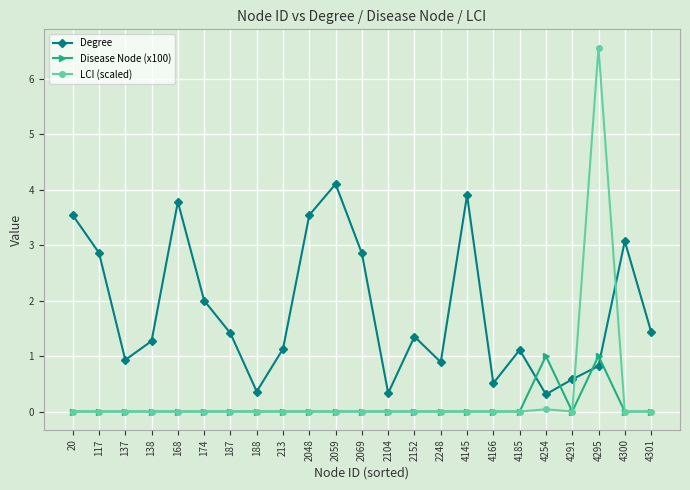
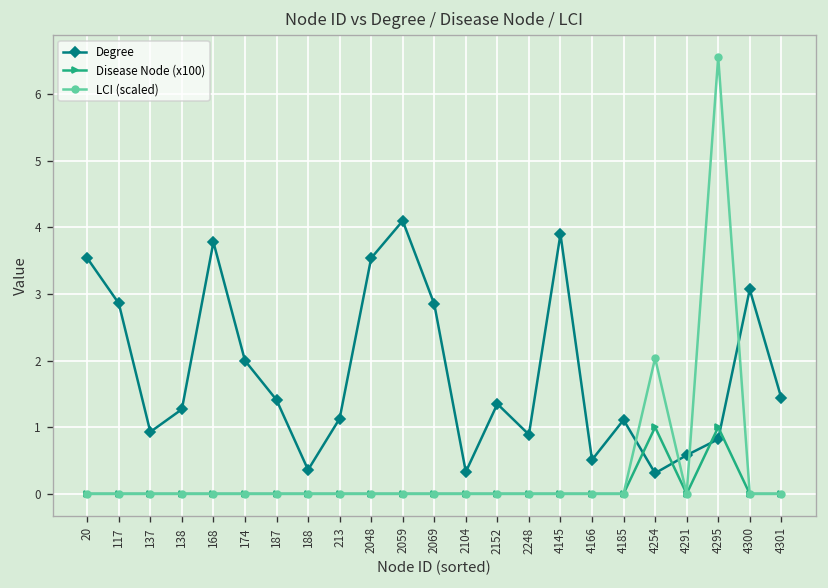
LCI (scaled), 4254: 0.0 -> 2.0
